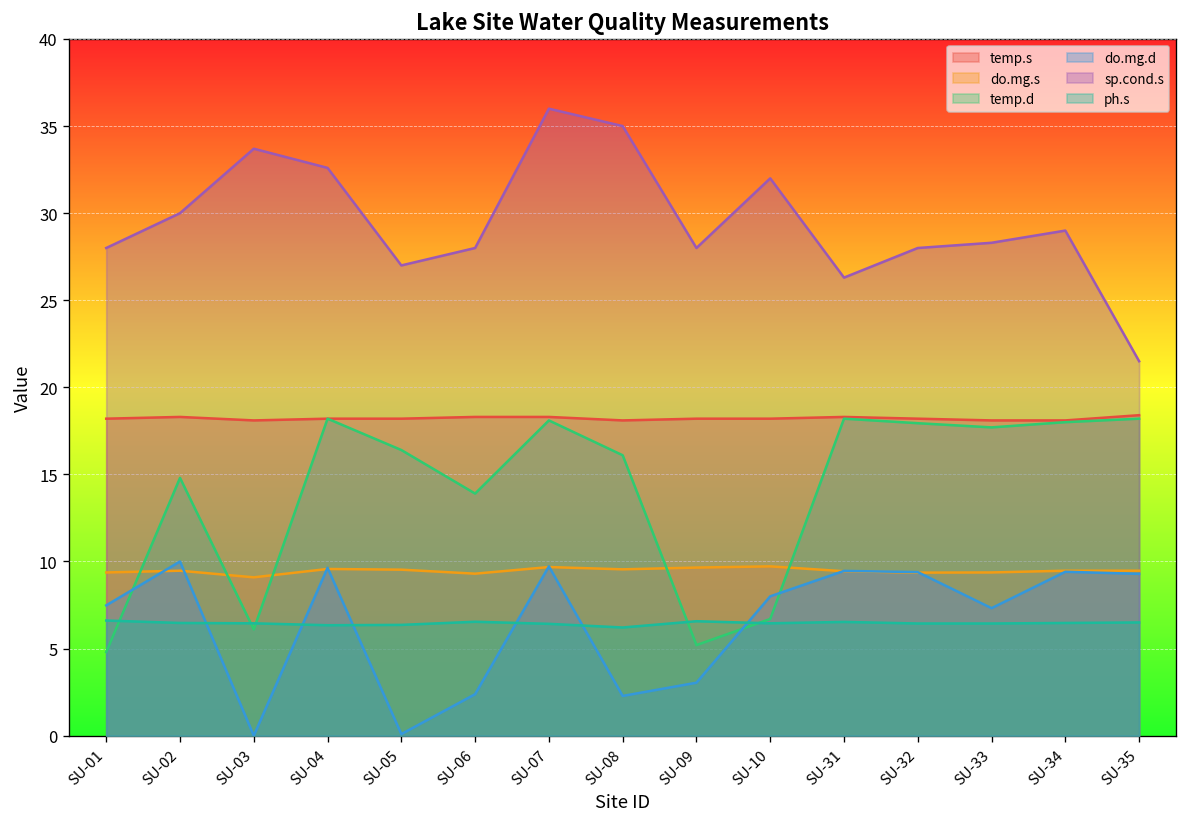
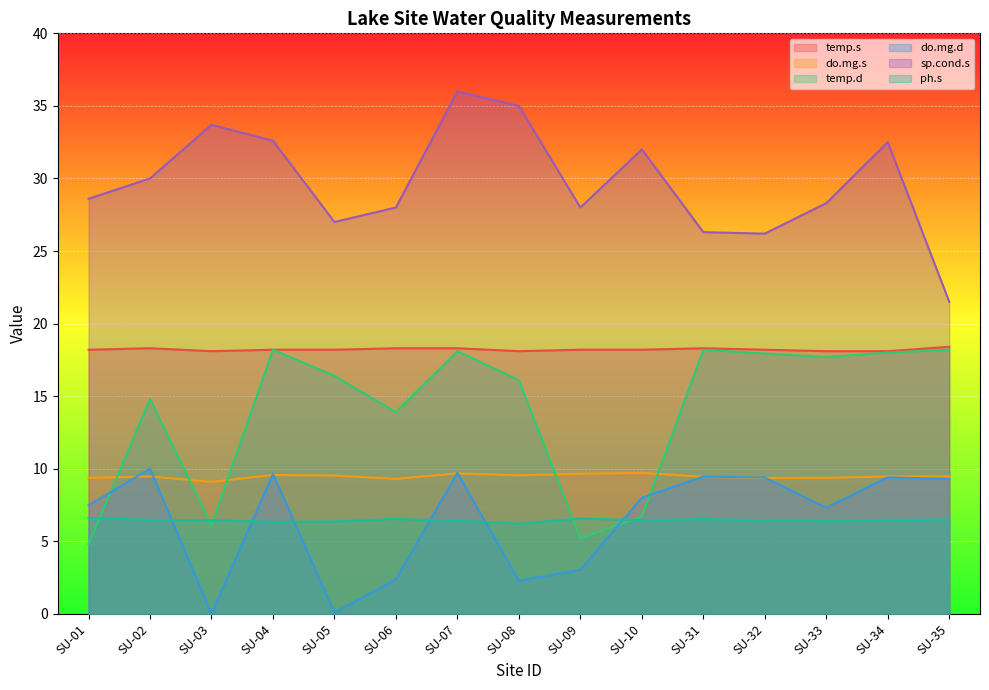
sp.cond.s, SU-01: 28.0 -> 28.6
sp.cond.s, SU-32: 28.0 -> 26.2
sp.cond.s, SU-34: 29.0 -> 32.5
